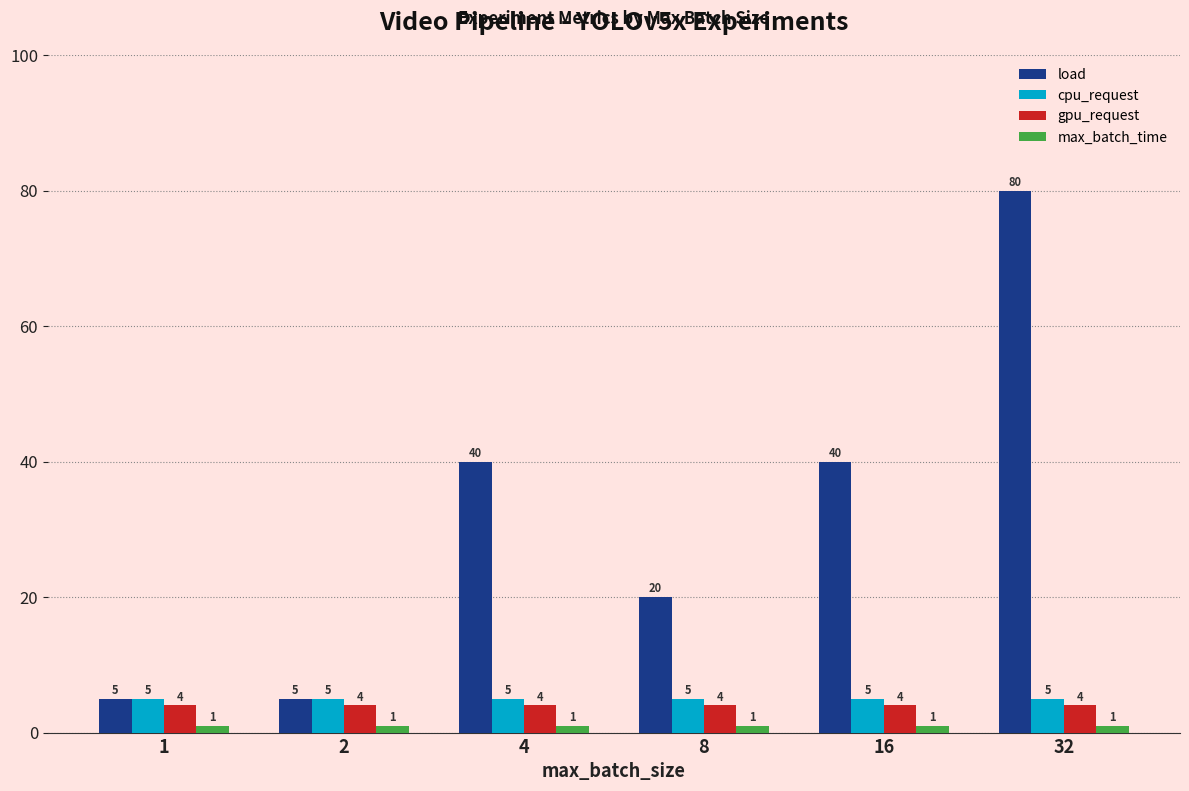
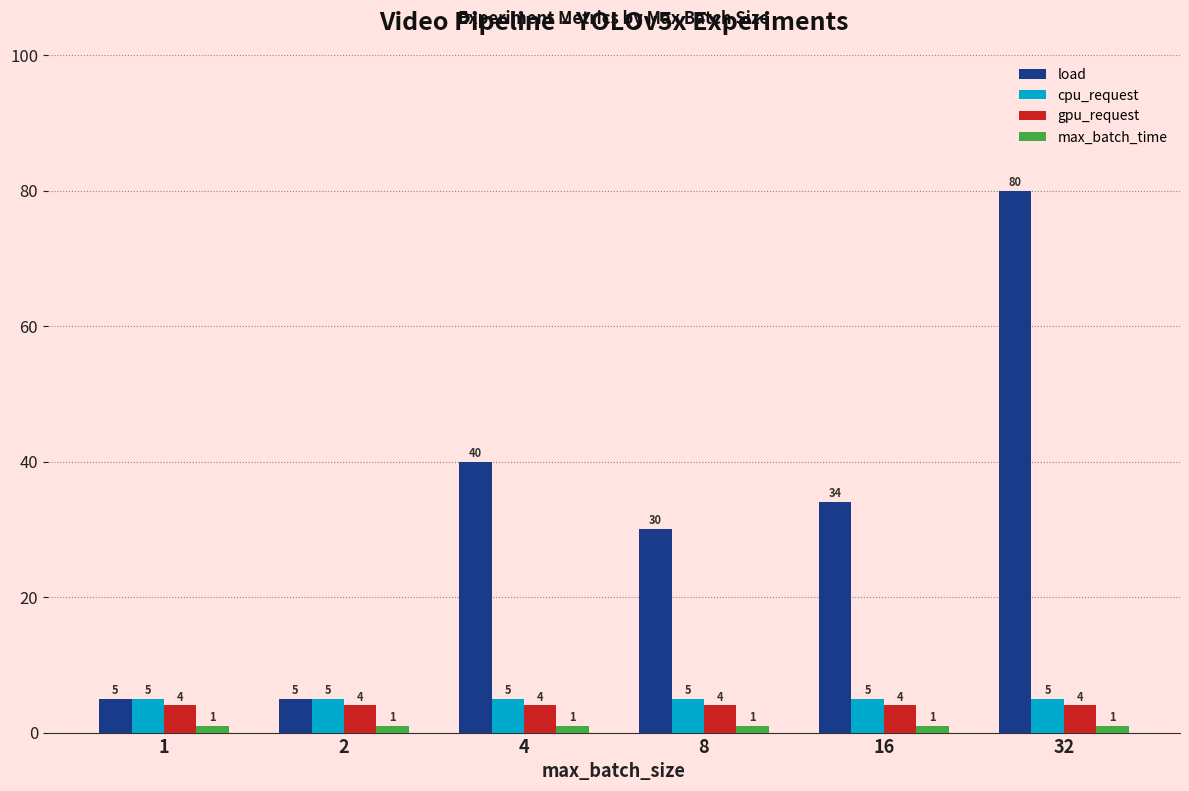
load, 8: 20 -> 30
load, 16: 40 -> 34
